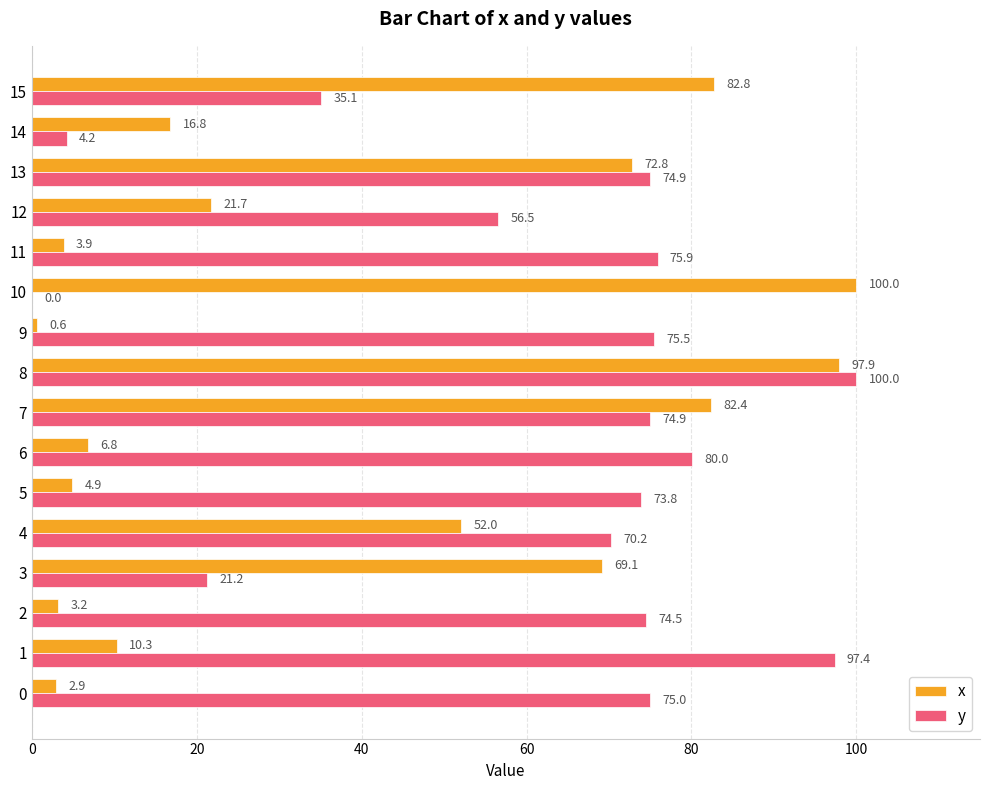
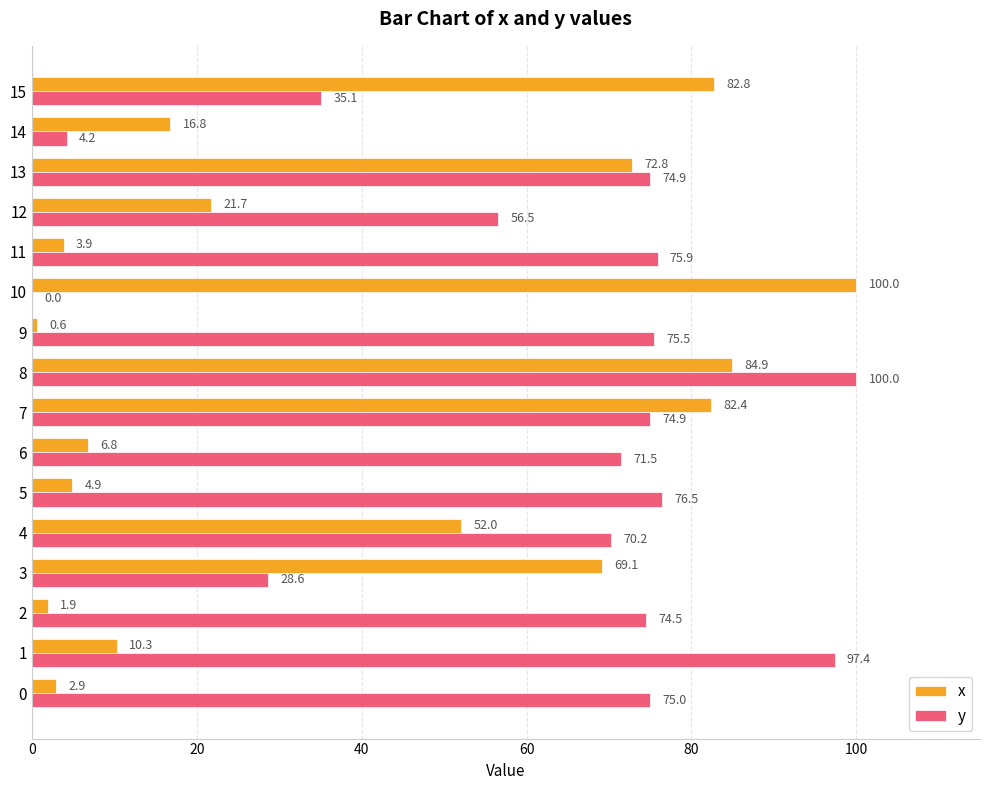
x, 8: 97.9 -> 84.9
y, 6: 80.0 -> 71.5
y, 5: 73.8 -> 76.5
y, 3: 21.2 -> 28.6
x, 2: 3.2 -> 1.9
